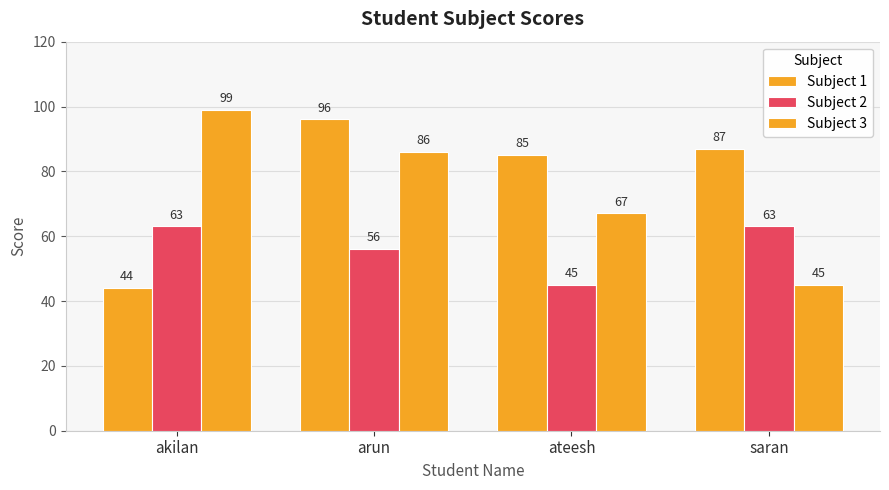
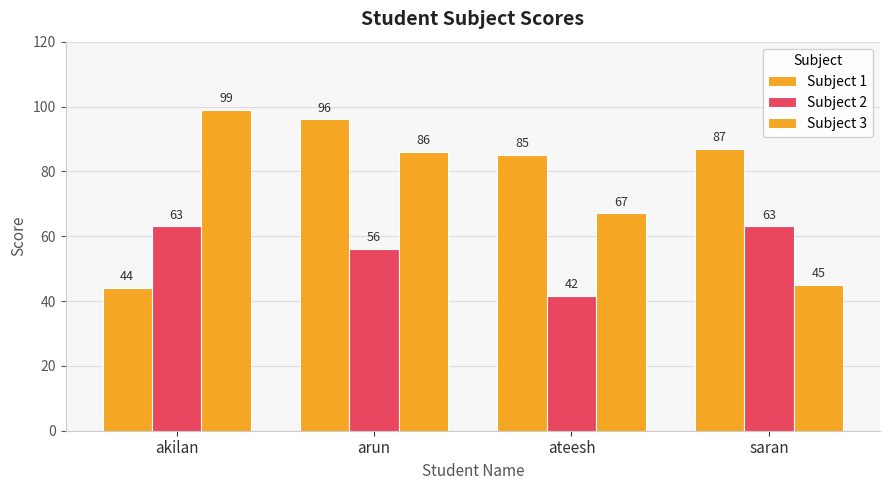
Subject 2, ateesh: 45 -> 42
